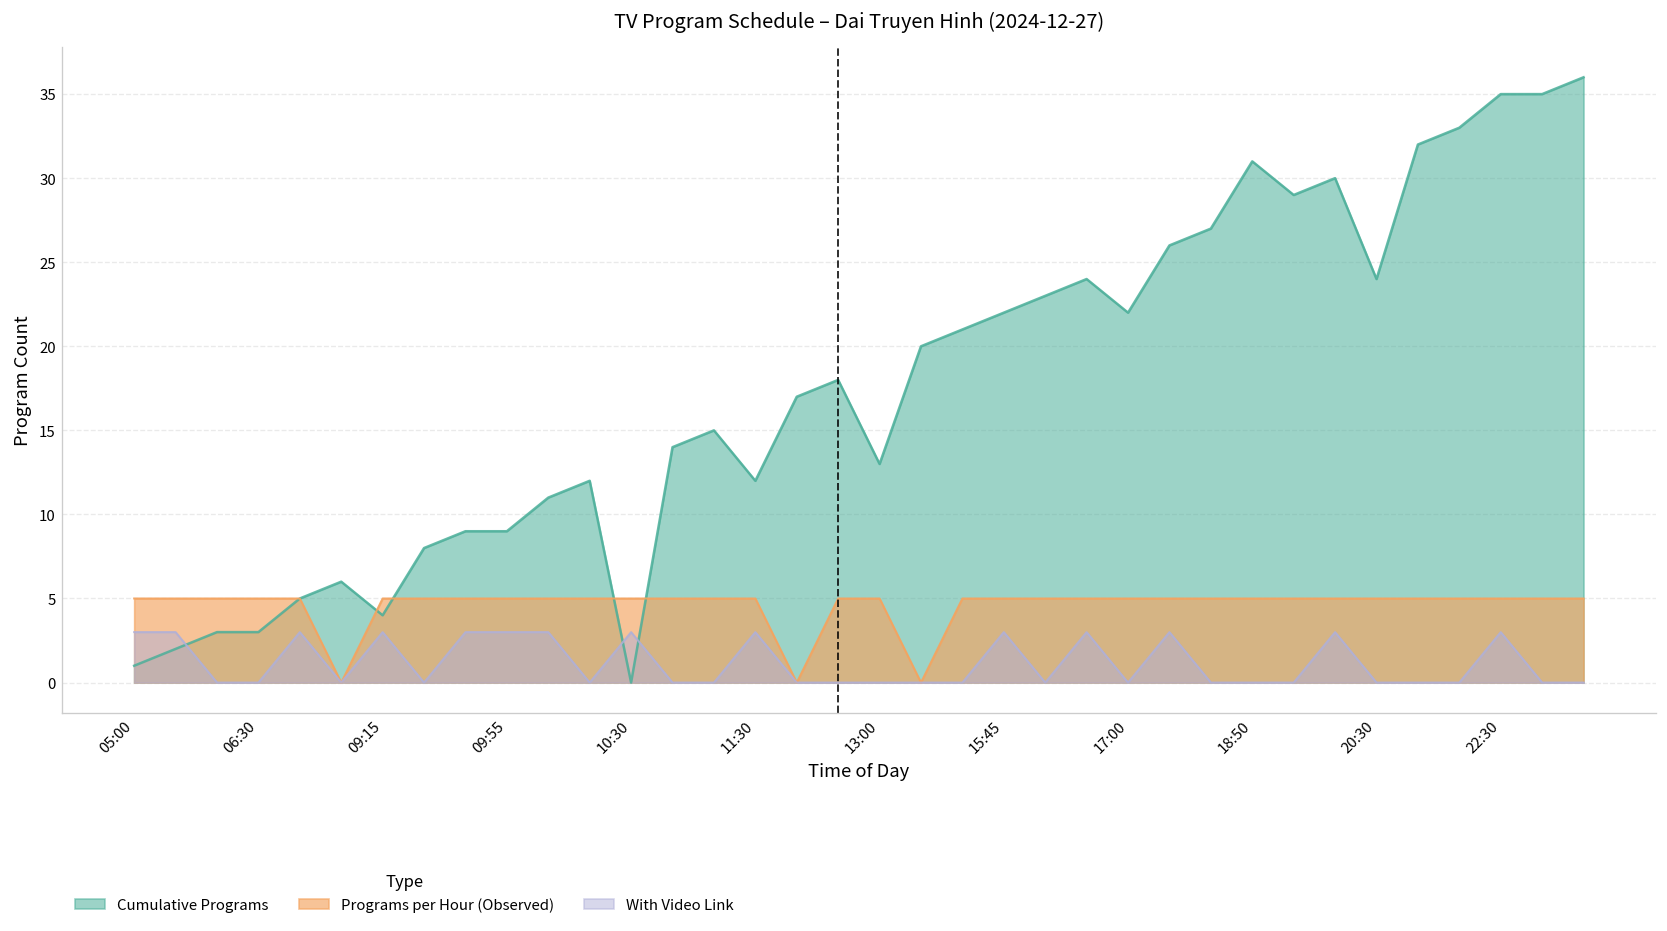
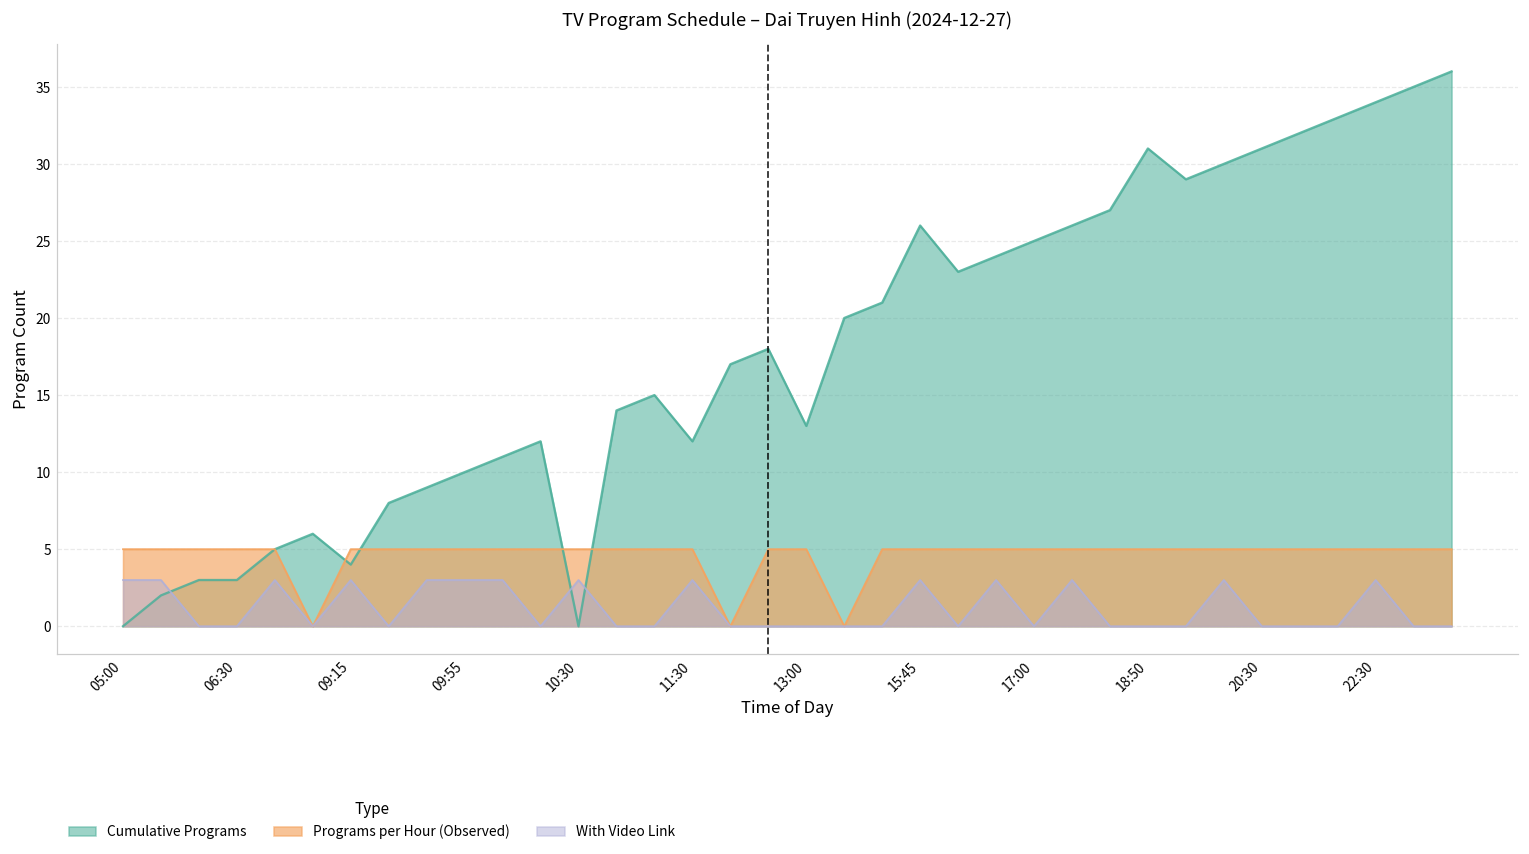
Cumulative Programs, 05:00: 1 -> 0
Cumulative Programs, 09:55: 9 -> 10
Cumulative Programs, 15:45: 22 -> 26
Cumulative Programs, 17:00: 22 -> 25
Cumulative Programs, 20:30: 24 -> 31
Cumulative Programs, 22:30: 35 -> 34
